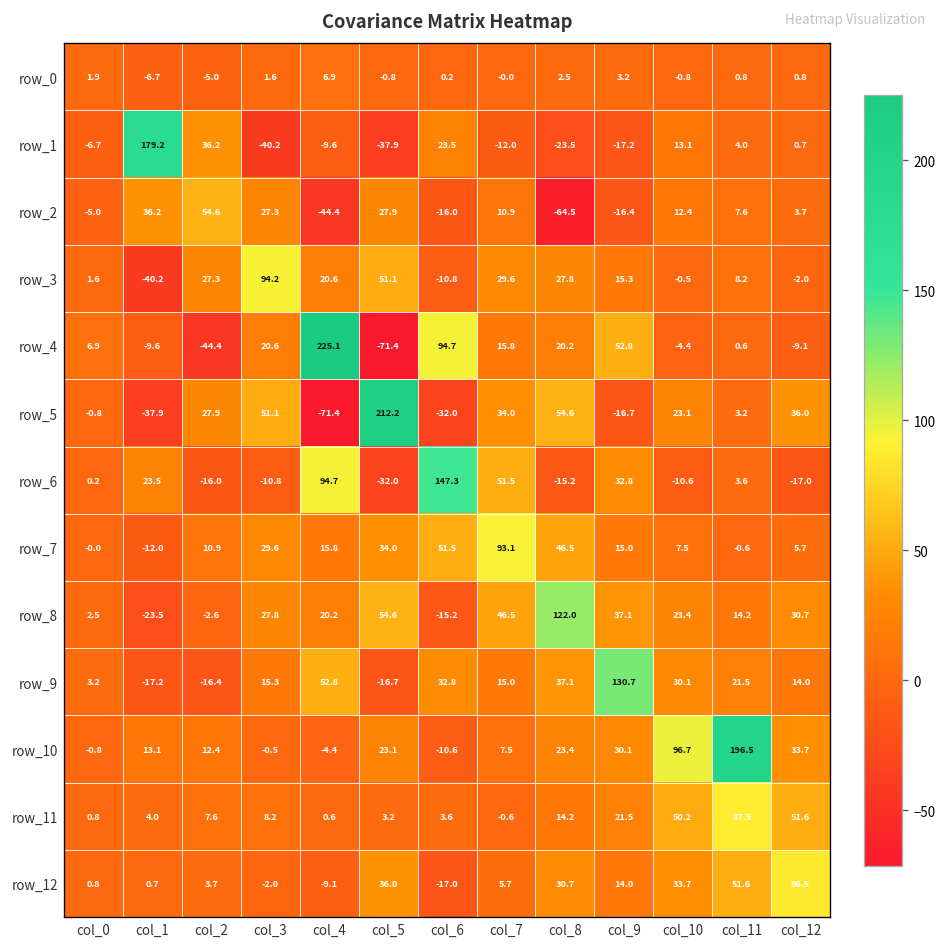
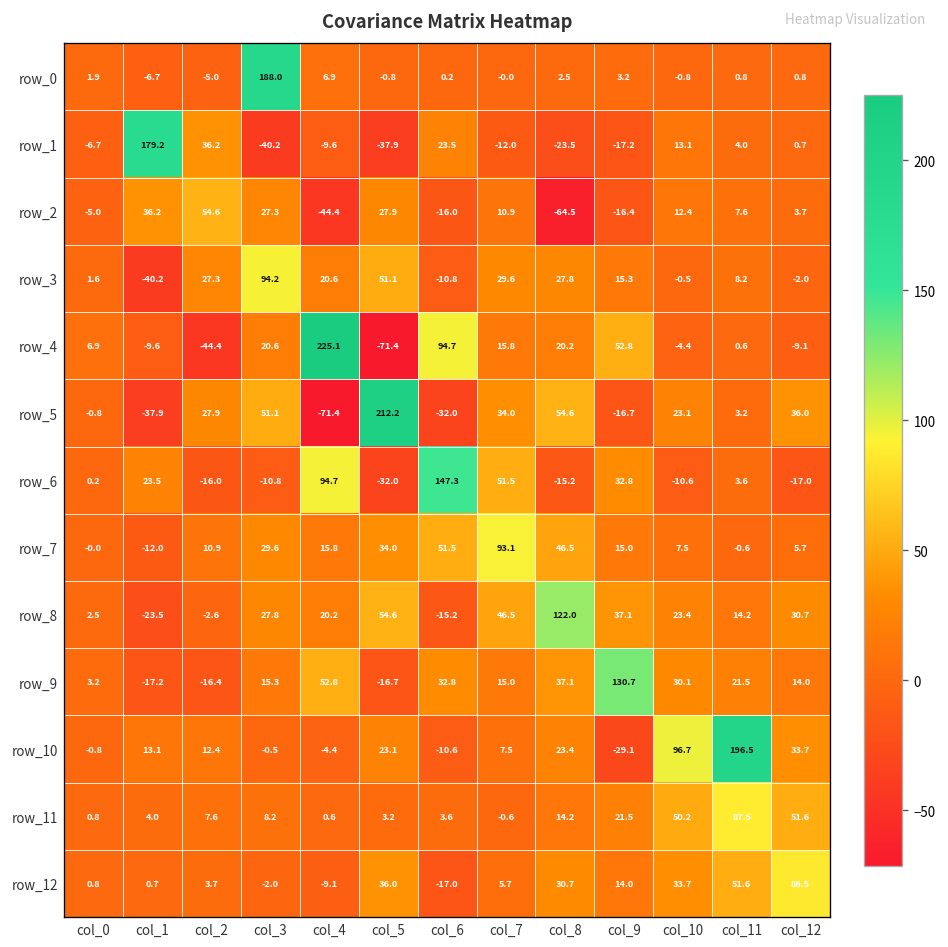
row_0, col_3: 1.6 -> 188.0
row_10, col_9: 30.1 -> -29.1
